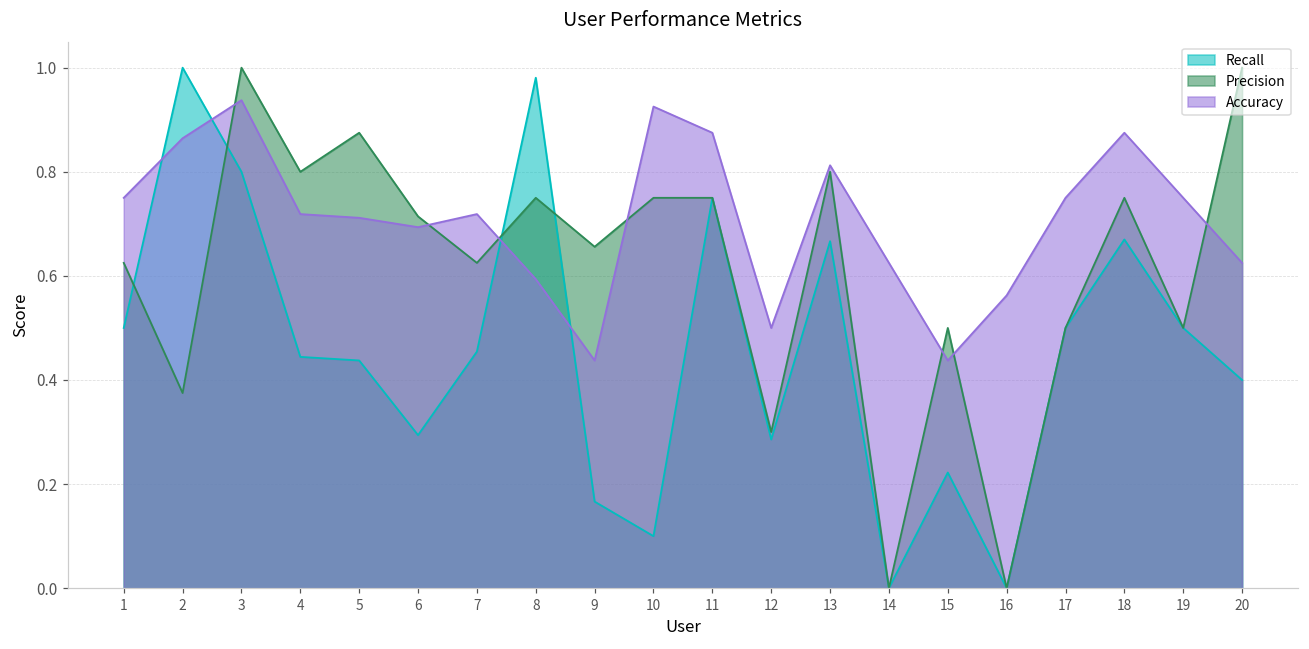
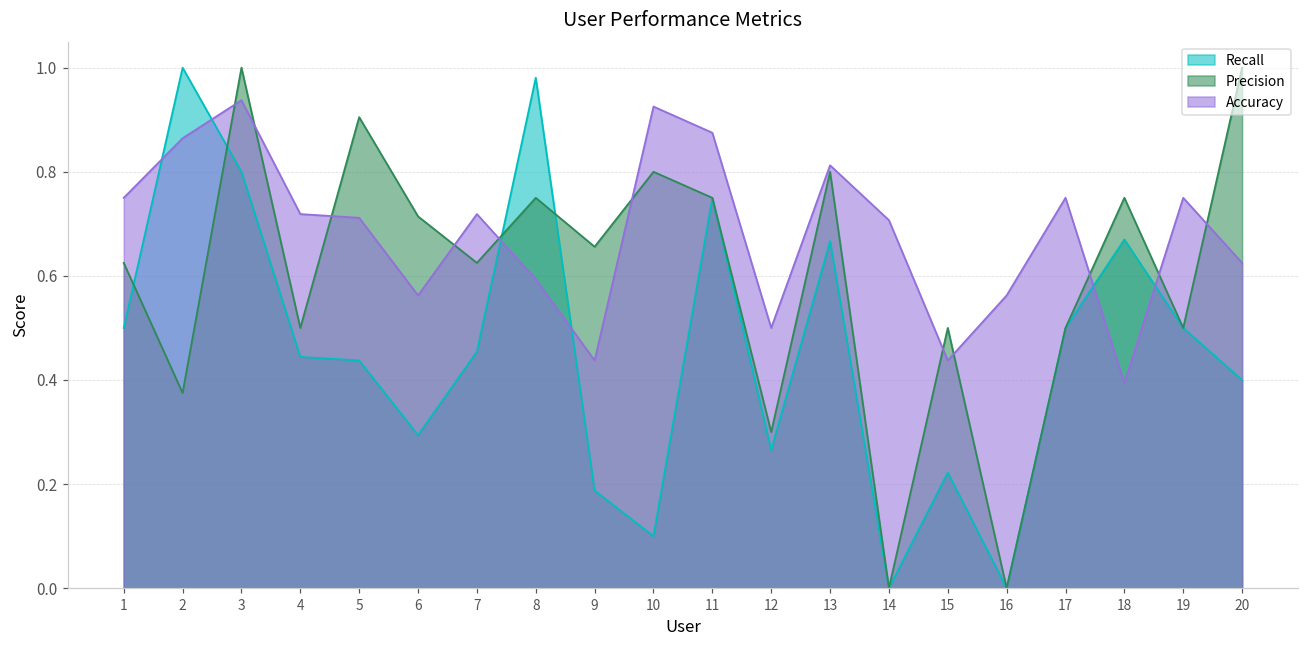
Precision, 4: 0.8 -> 0.5
Precision, 5: 0.88 -> 0.91
Accuracy, 6: 0.69 -> 0.56
Recall, 9: 0.17 -> 0.19
Precision, 10: 0.75 -> 0.80
Recall, 12: 0.29 -> 0.27
Accuracy, 14: 0.63 -> 0.71
Accuracy, 18: 0.88 -> 0.39
